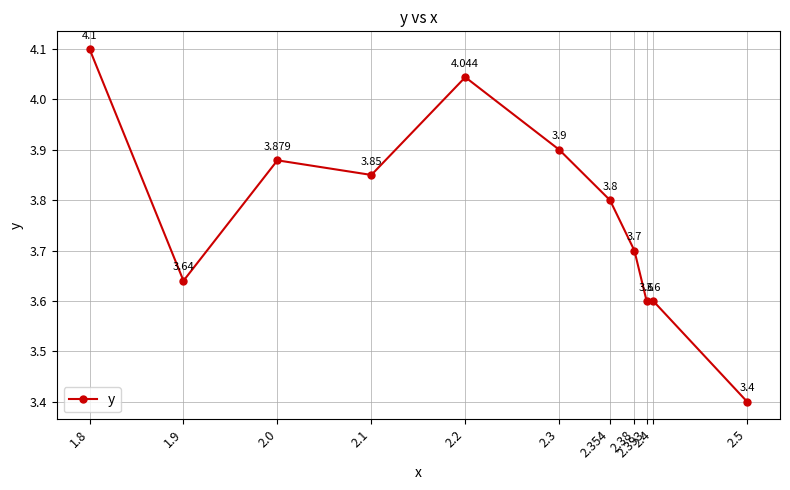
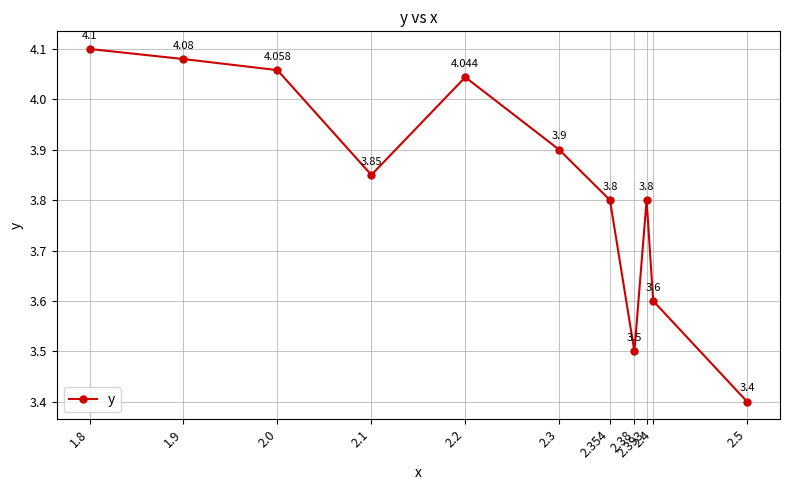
1.9: 3.64 -> 4.08
2.0: 3.879 -> 4.058
2.38: 3.7 -> 3.5
2.393: 3.6 -> 3.8
